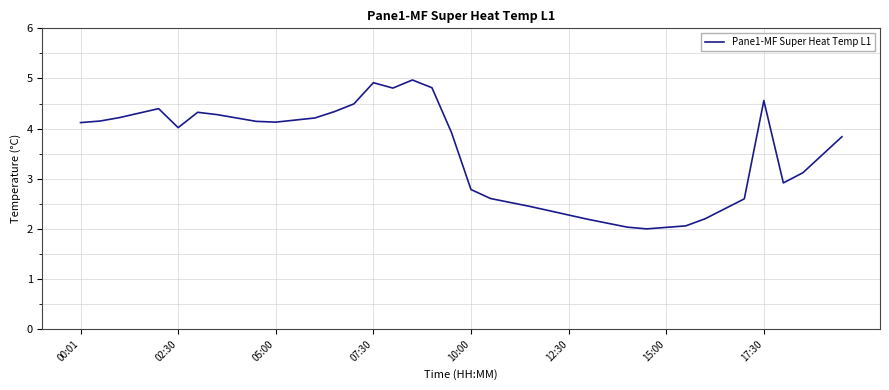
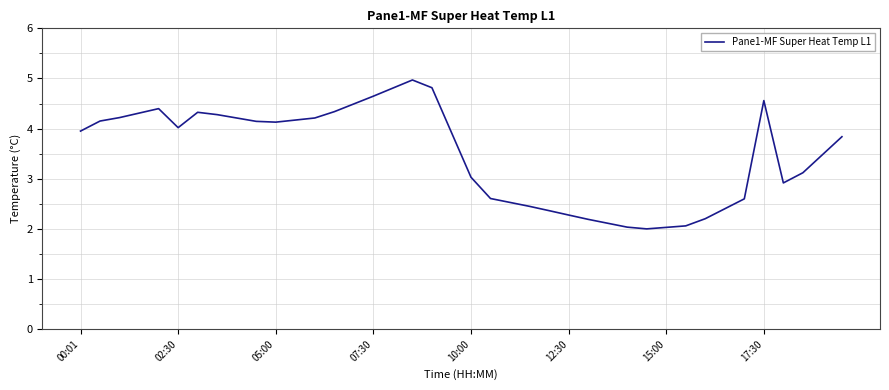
00:01: 4.1 -> 4.0
07:30: 4.9 -> 4.6
10:00: 2.8 -> 3.0
